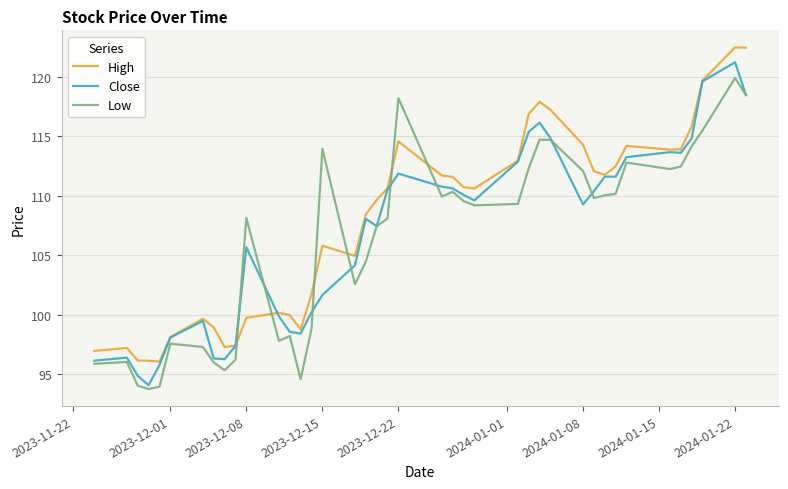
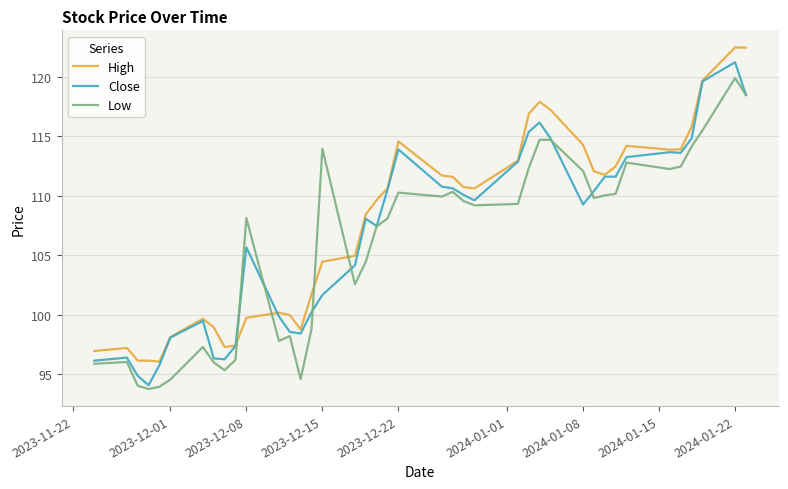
Low, 2023-12-01: 97.6 -> 94.5
High, 2023-12-15: 105.8 -> 104.4
Close, 2023-12-22: 111.8 -> 113.9
Low, 2023-12-22: 118.2 -> 110.3
